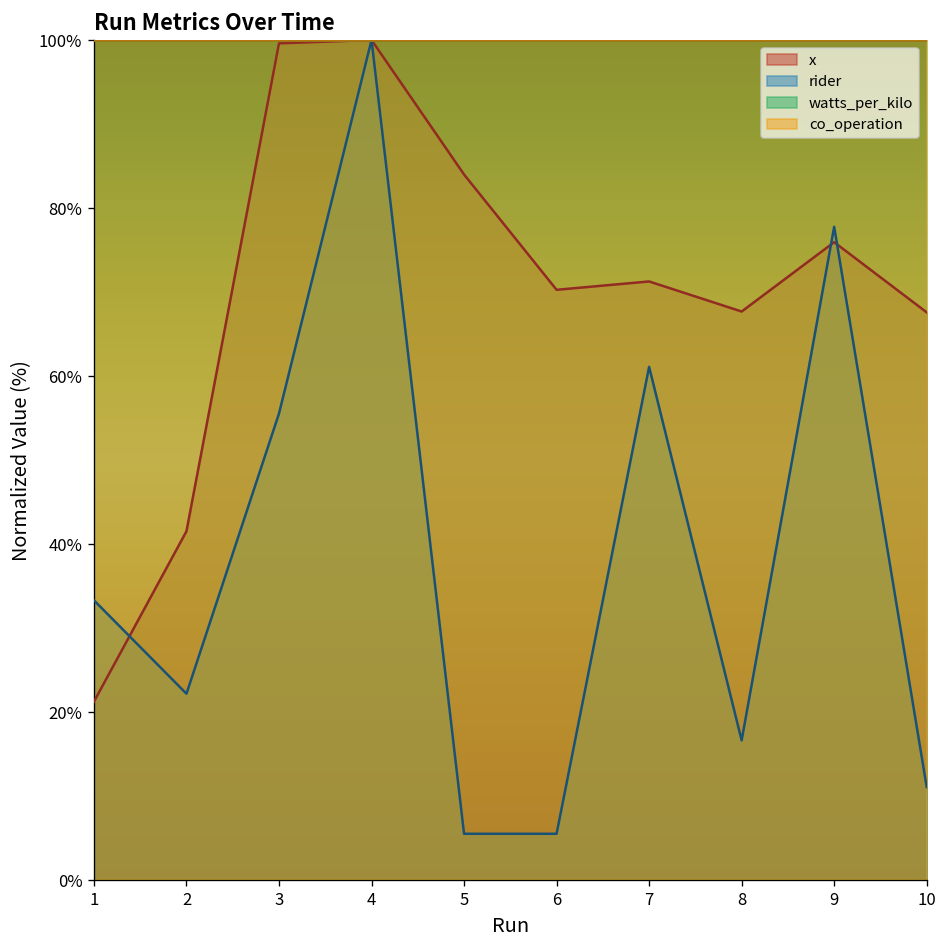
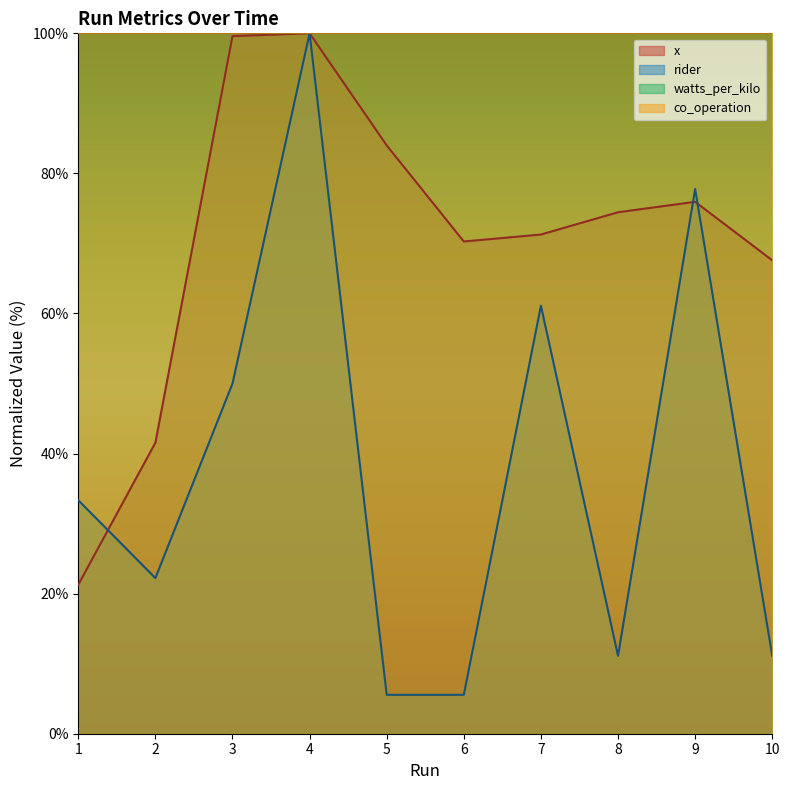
rider, 3: 56% -> 50%
x, 8: 68% -> 74%
rider, 8: 17% -> 11%
